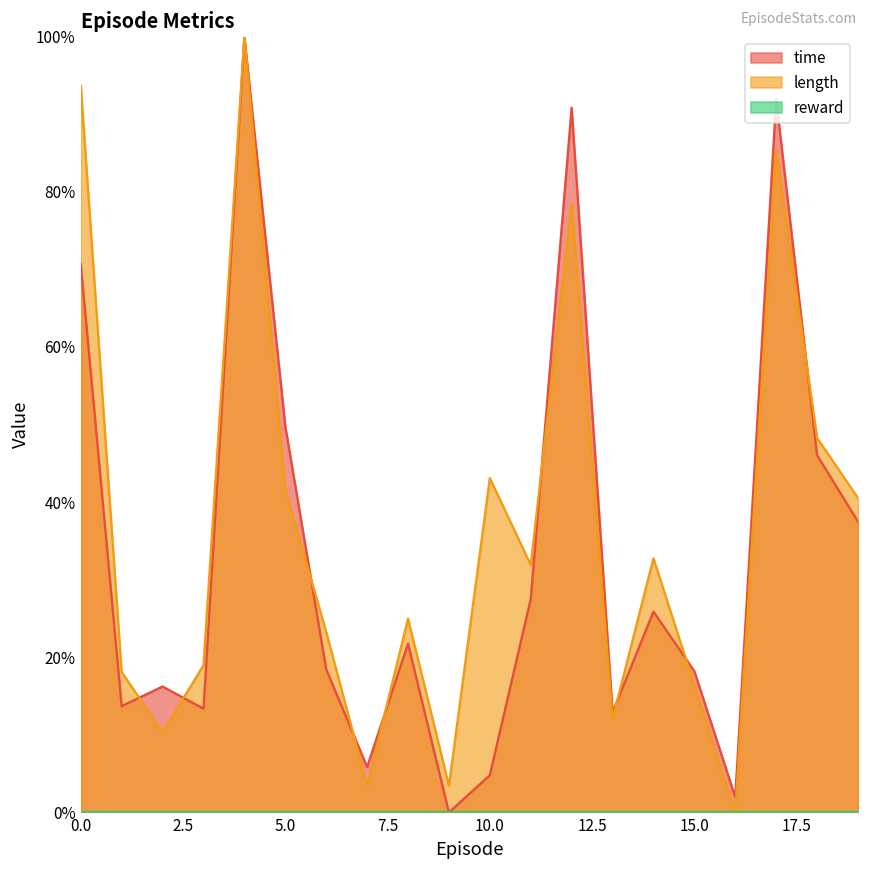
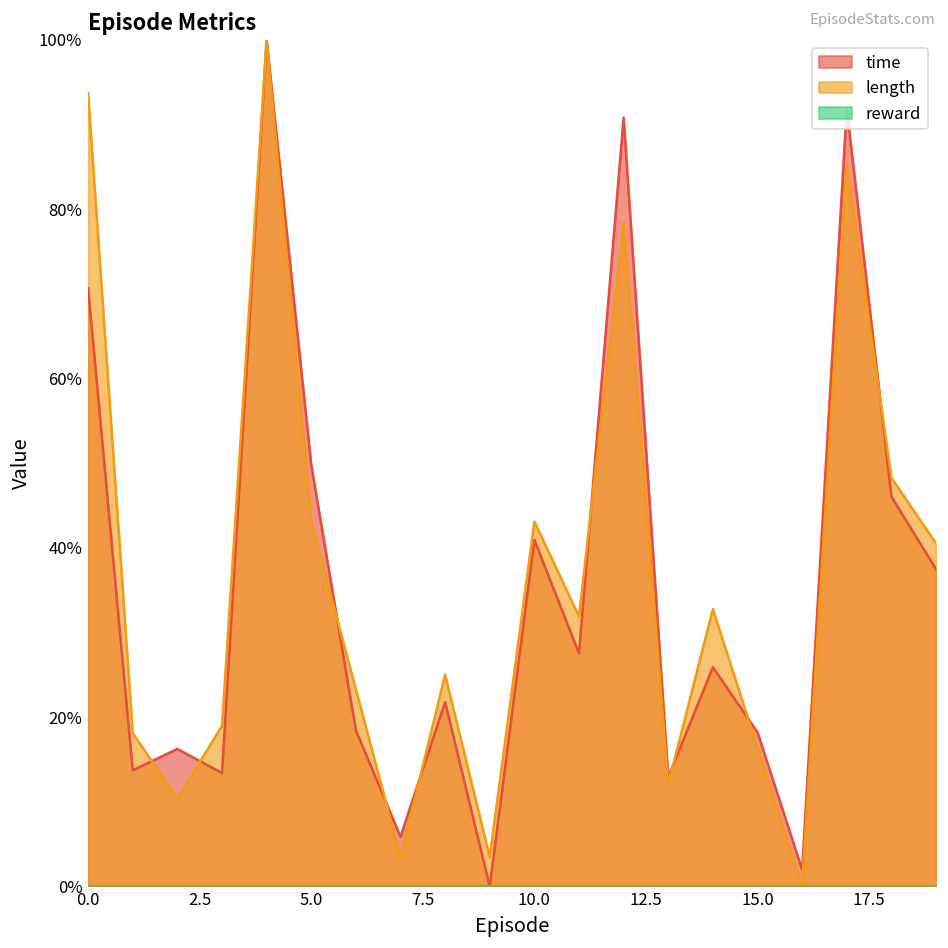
length, 5.0: 42% -> 43%
time, 10.0: 5% -> 41%
